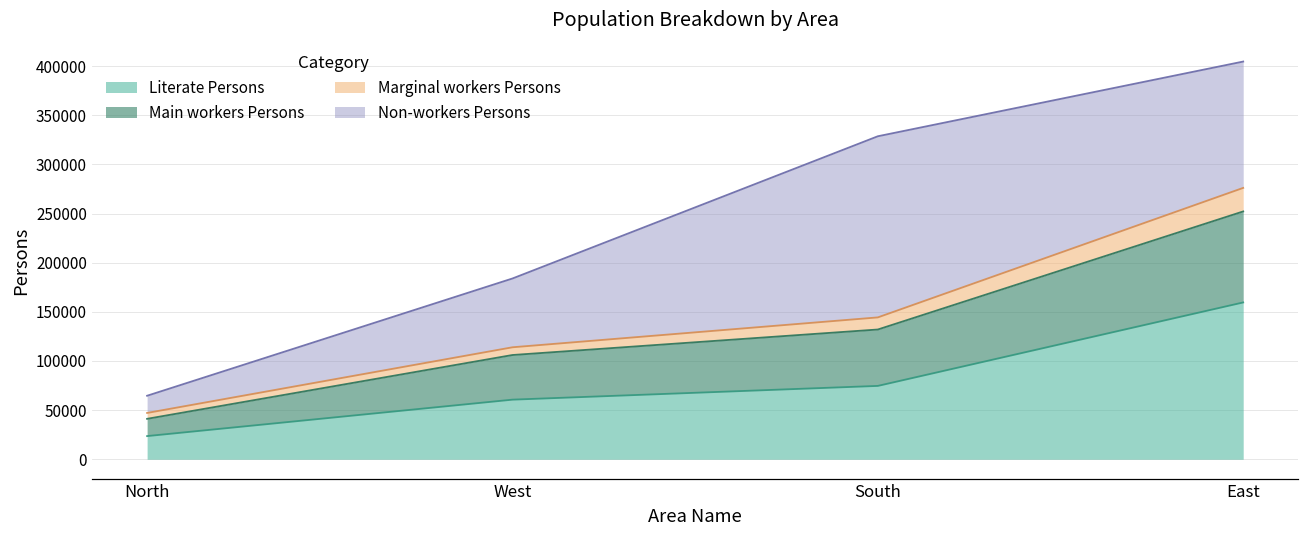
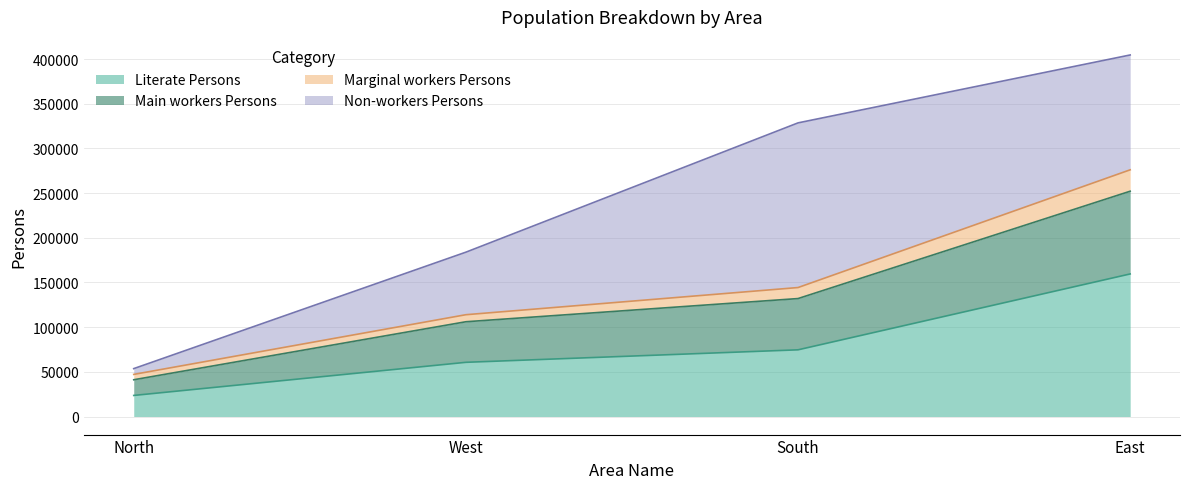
Non-workers Persons, North: 20000 -> 10000
